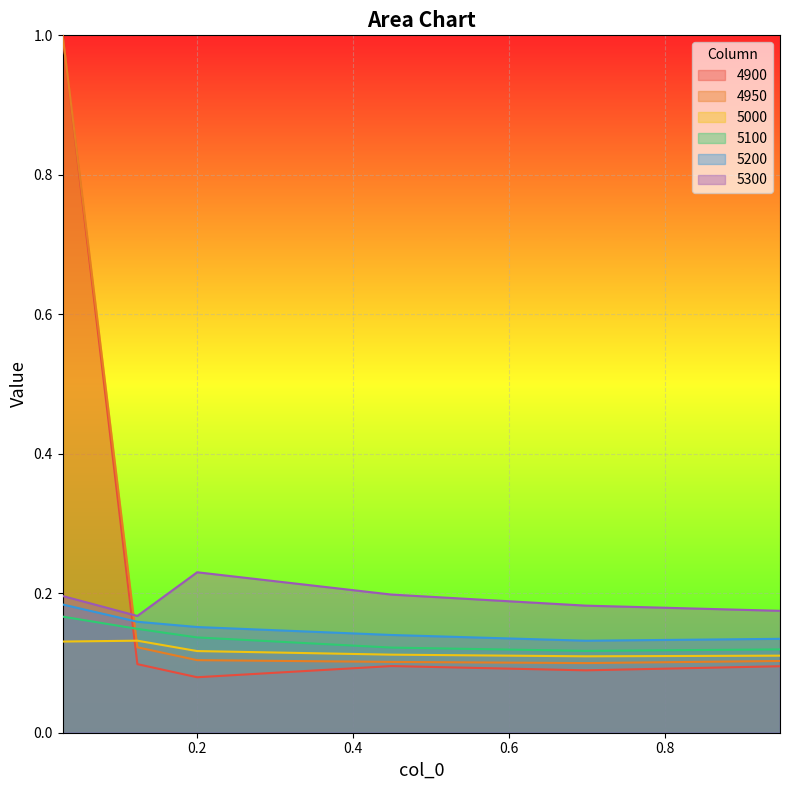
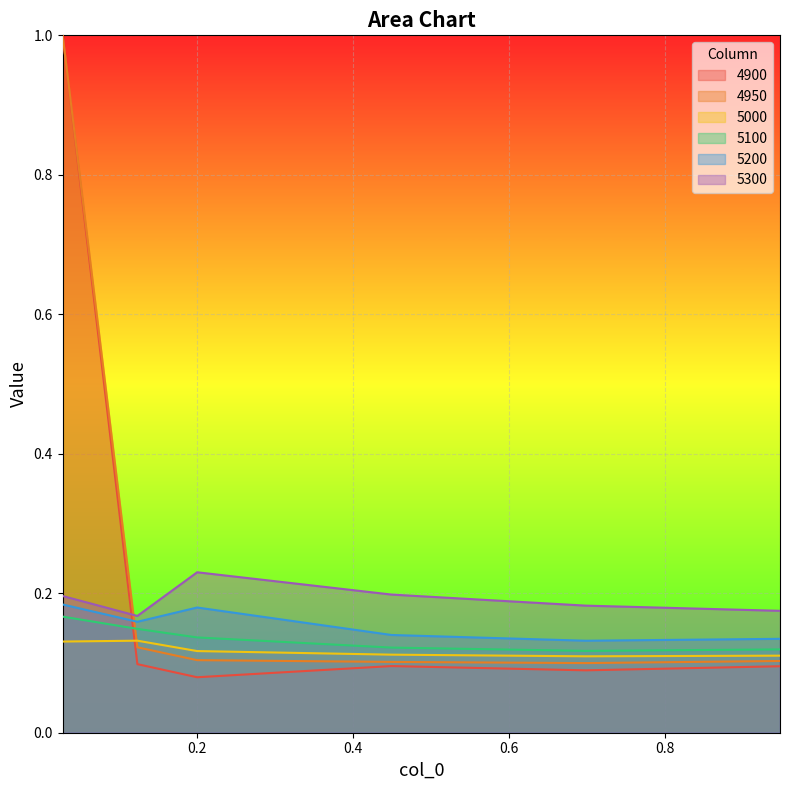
5200, 0.2: 0.15 -> 0.18
